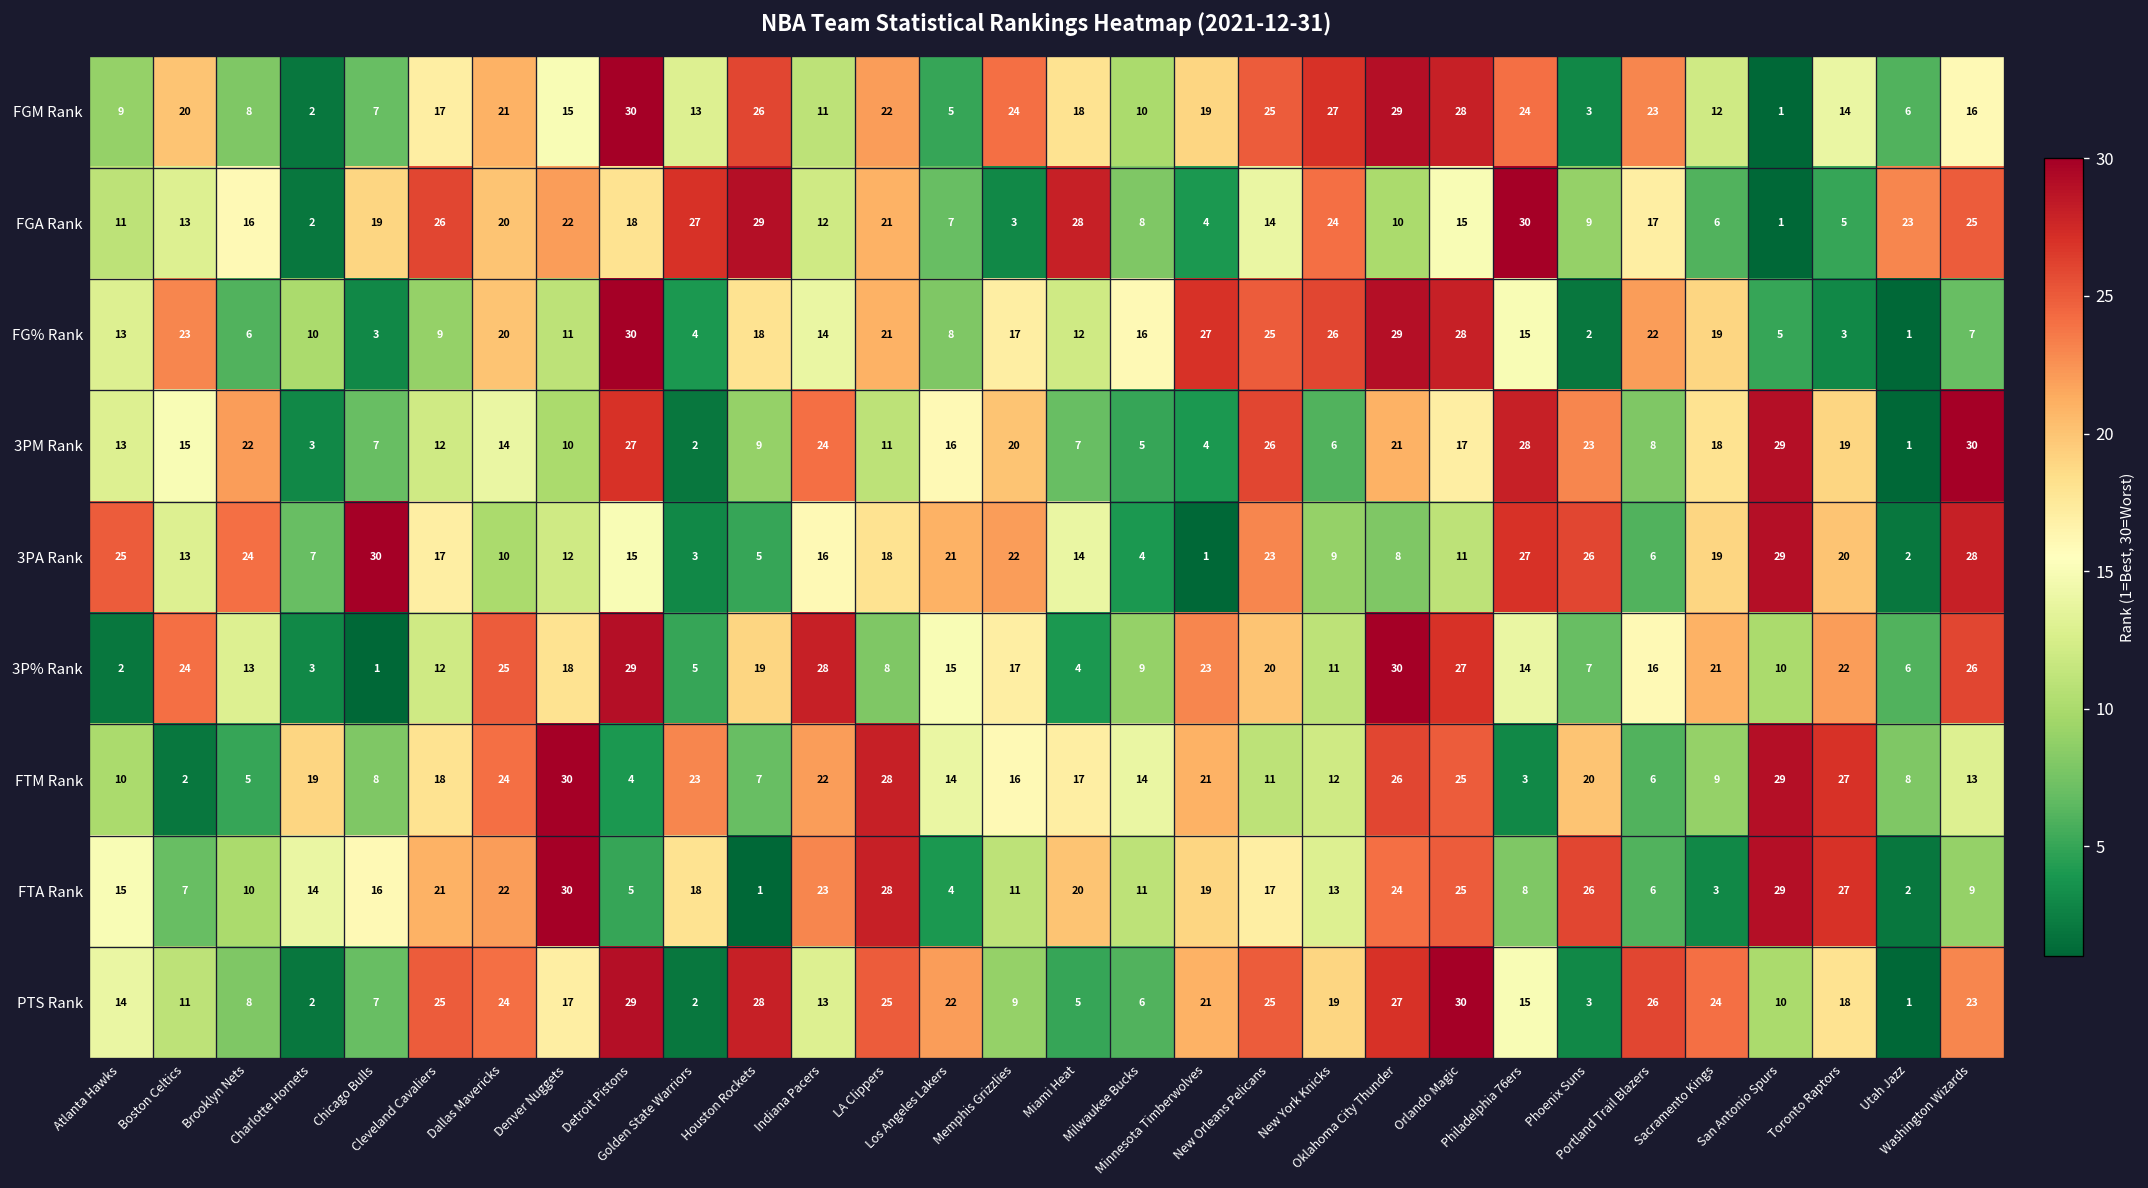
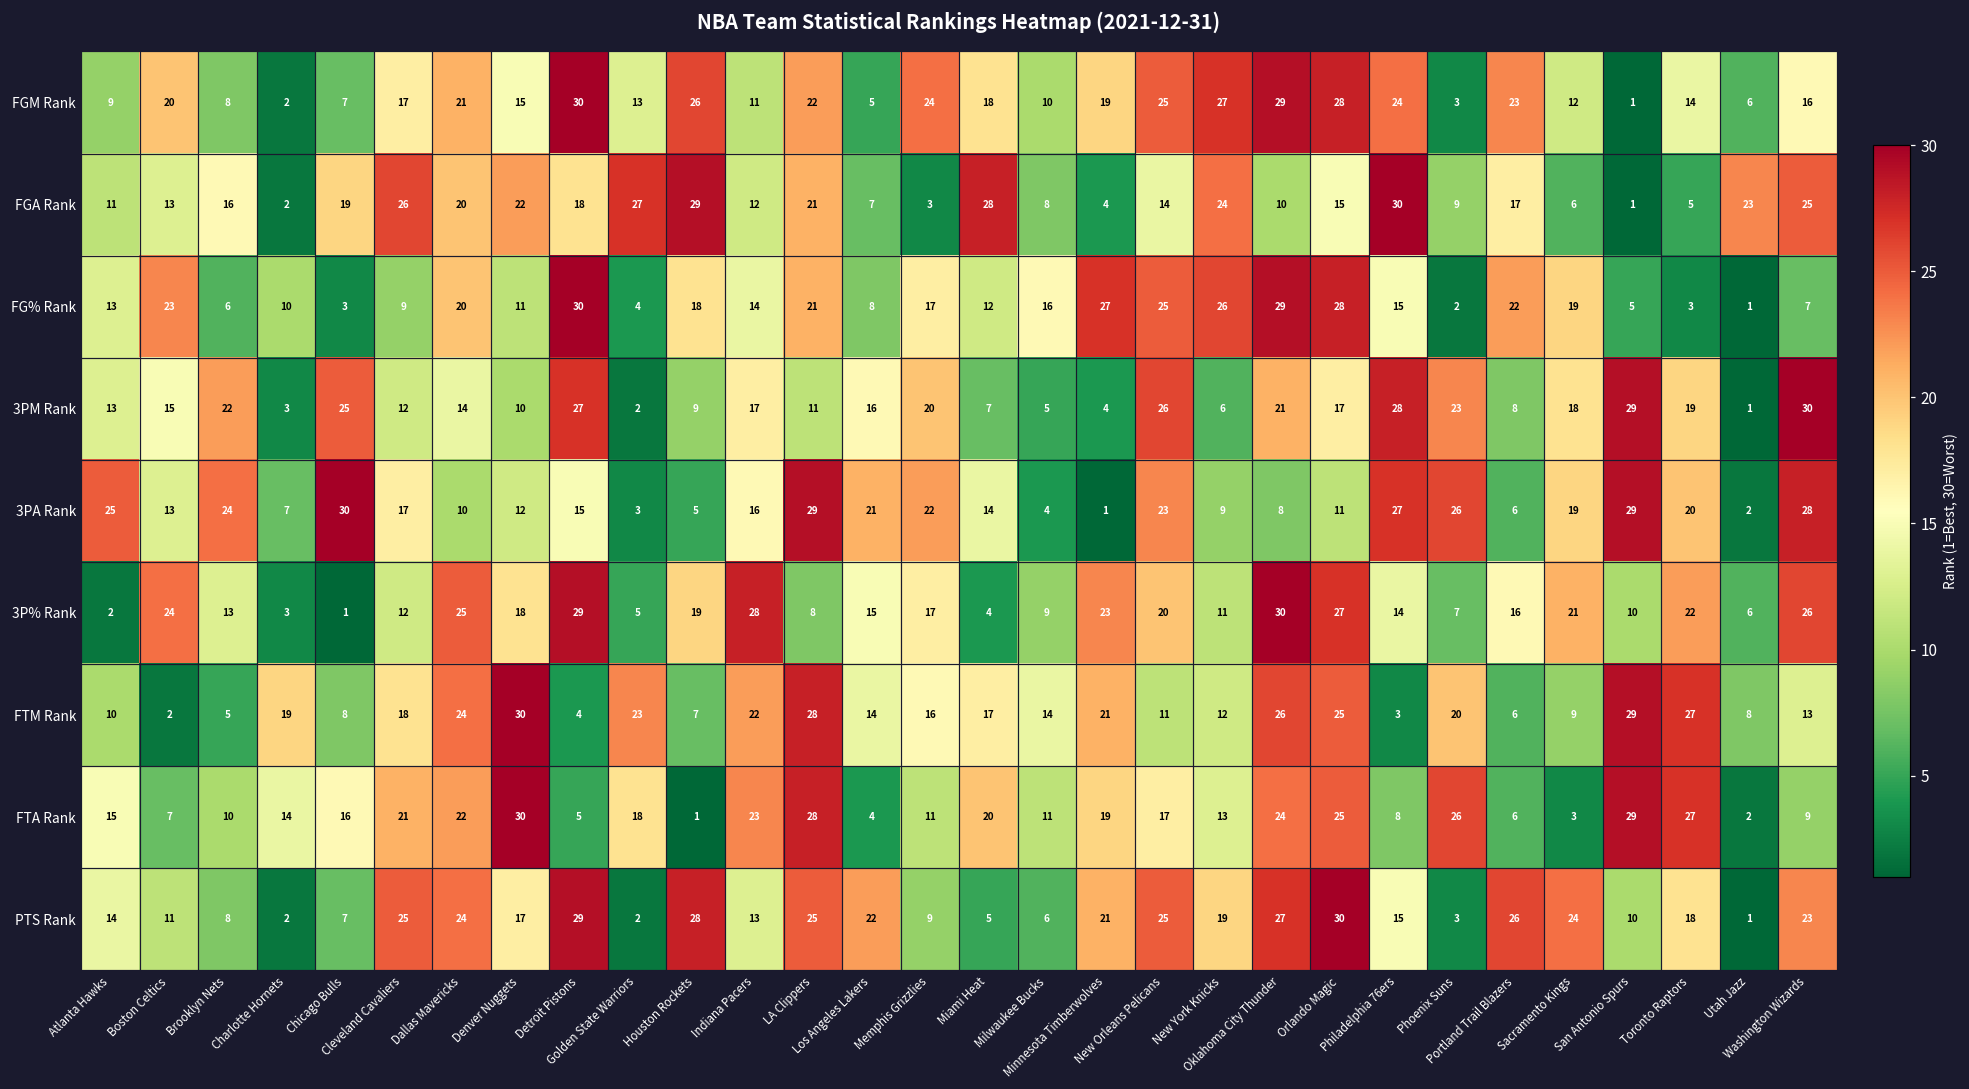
3PM Rank, Chicago Bulls: 7 -> 25
3PM Rank, Indiana Pacers: 24 -> 17
3PA Rank, LA Clippers: 18 -> 29
